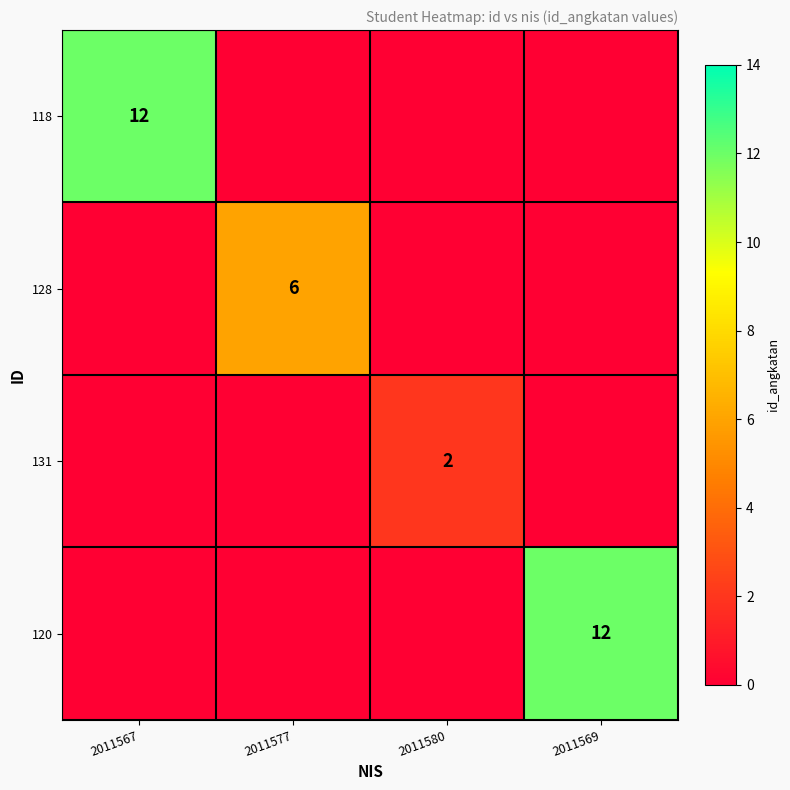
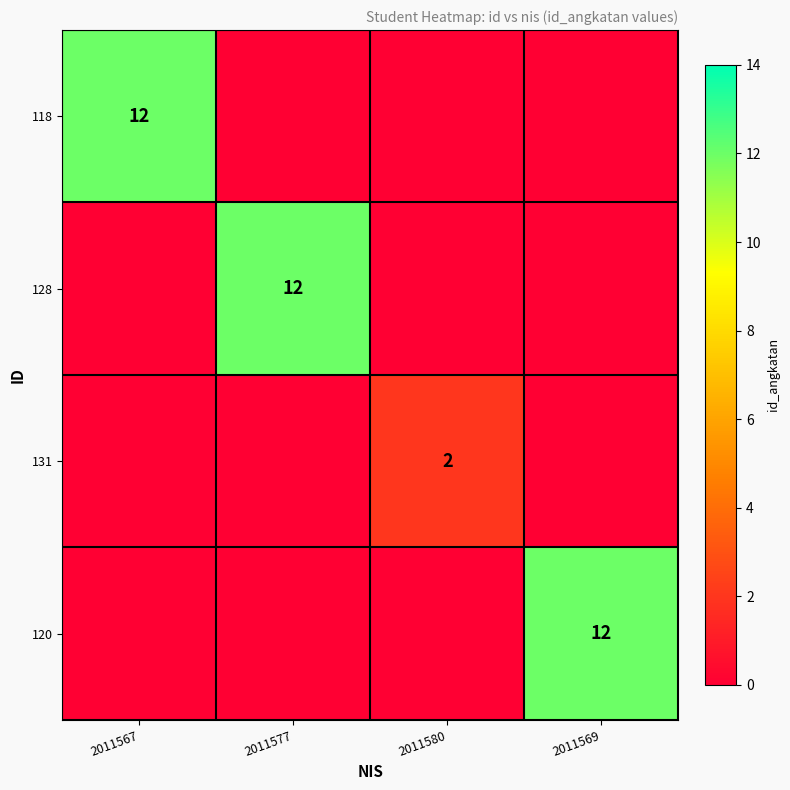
128, 2011577: 6 -> 12
